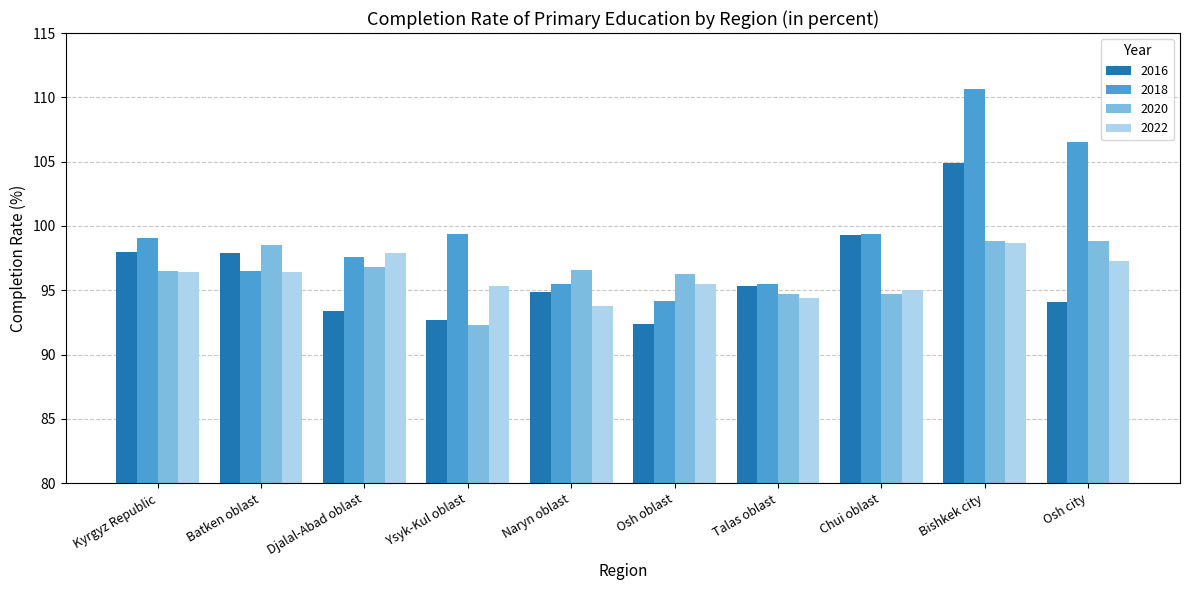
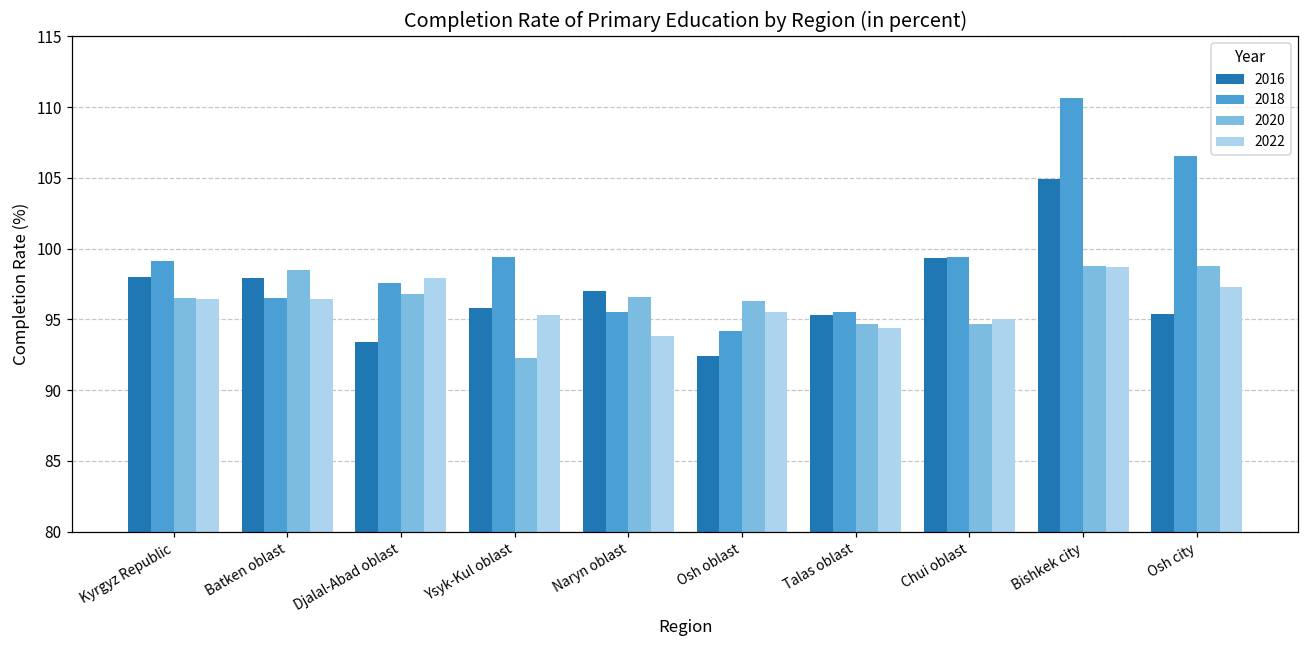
2016, Ysyk-Kul oblast: 92.7 -> 95.8
2016, Naryn oblast: 94.9 -> 97.0
2016, Osh city: 94.1 -> 95.4
